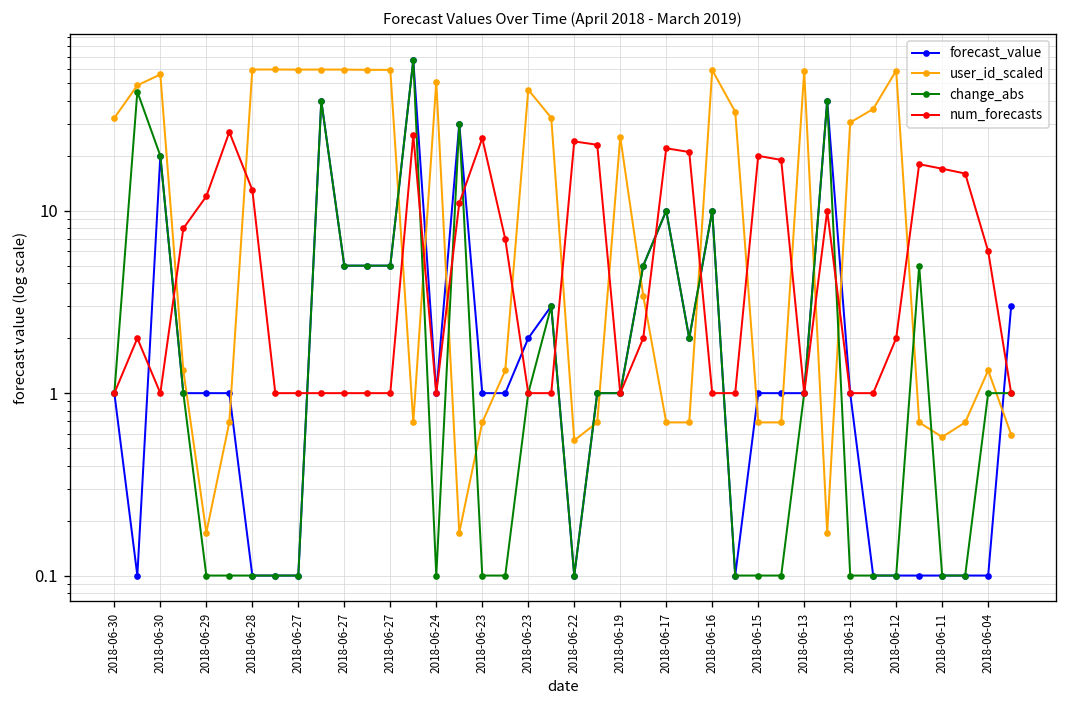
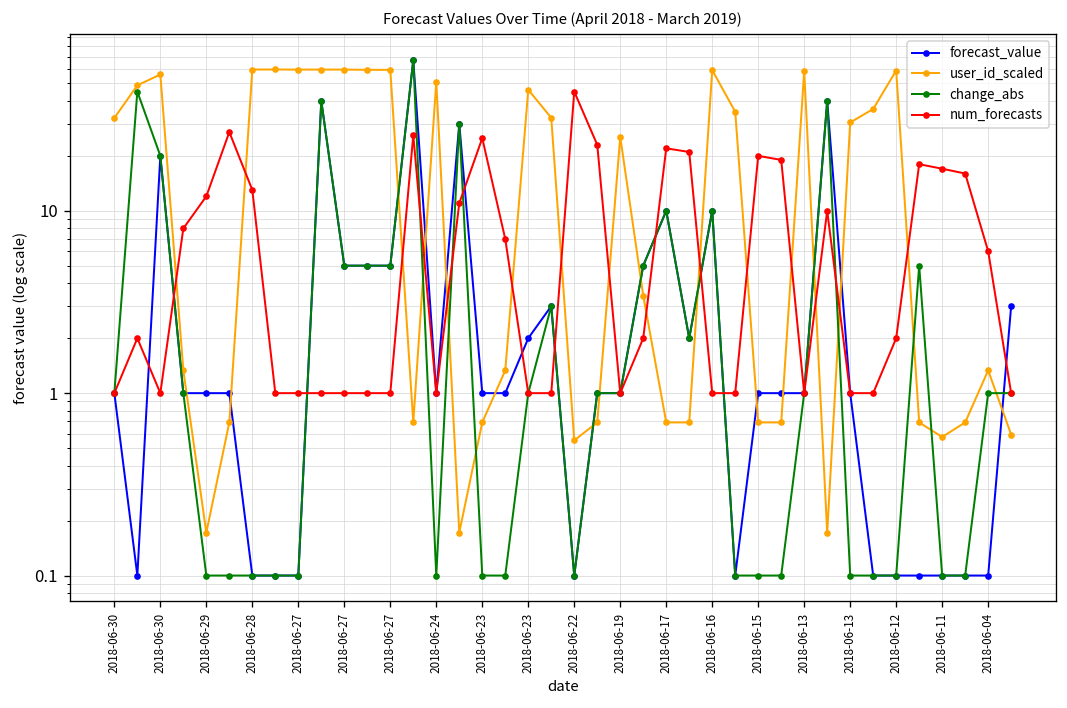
num_forecasts, 2018-06-22: 24 -> 45
